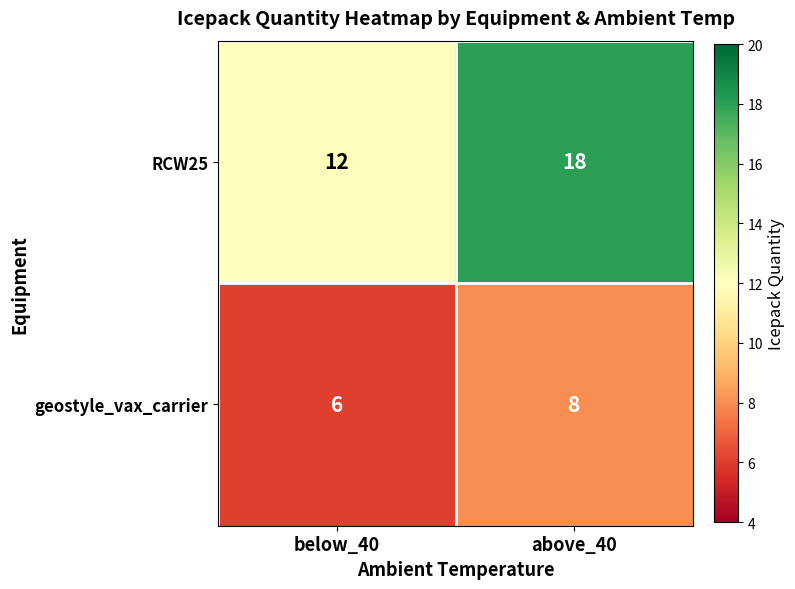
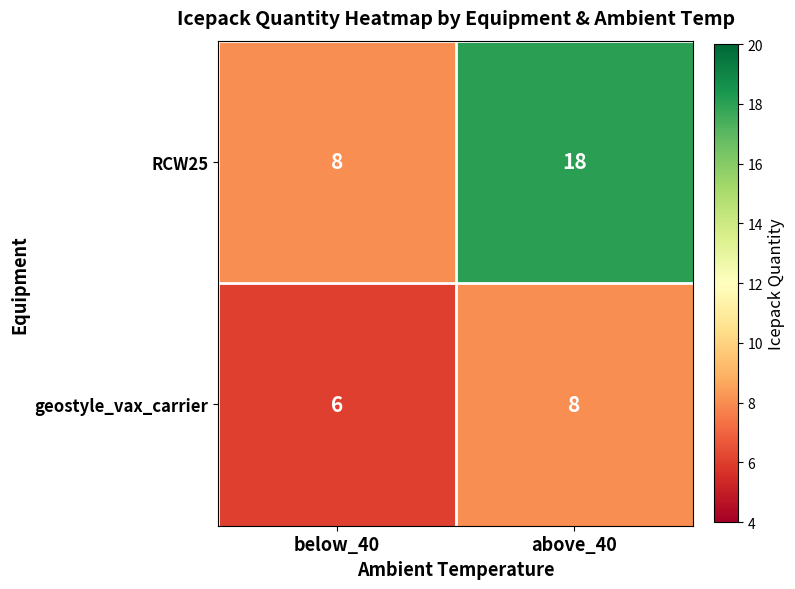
RCW25, below_40: 12 -> 8
